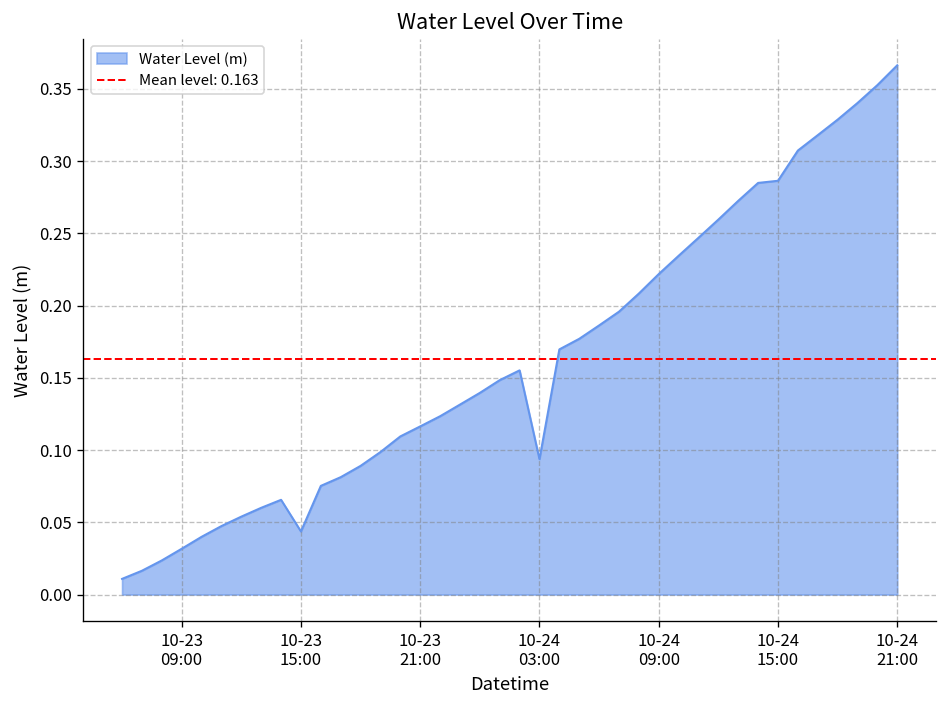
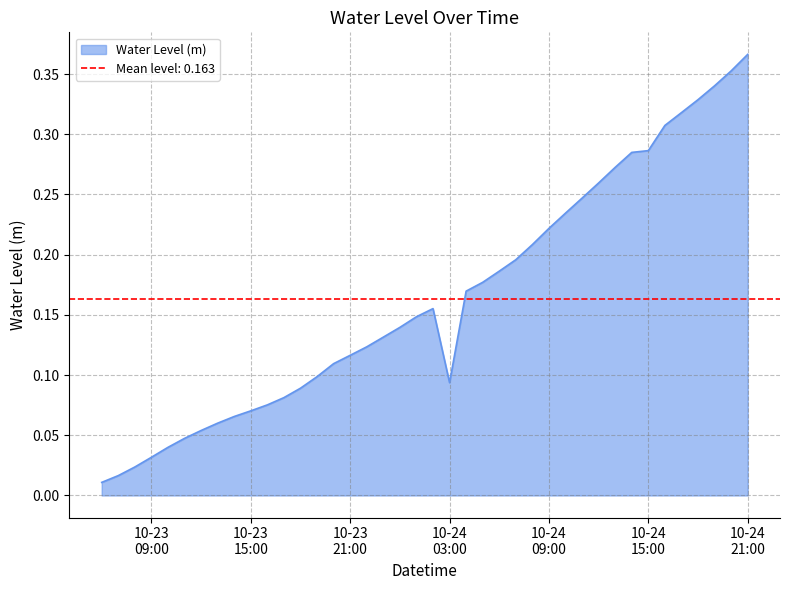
10-23 15:00: 0.044 -> 0.070
